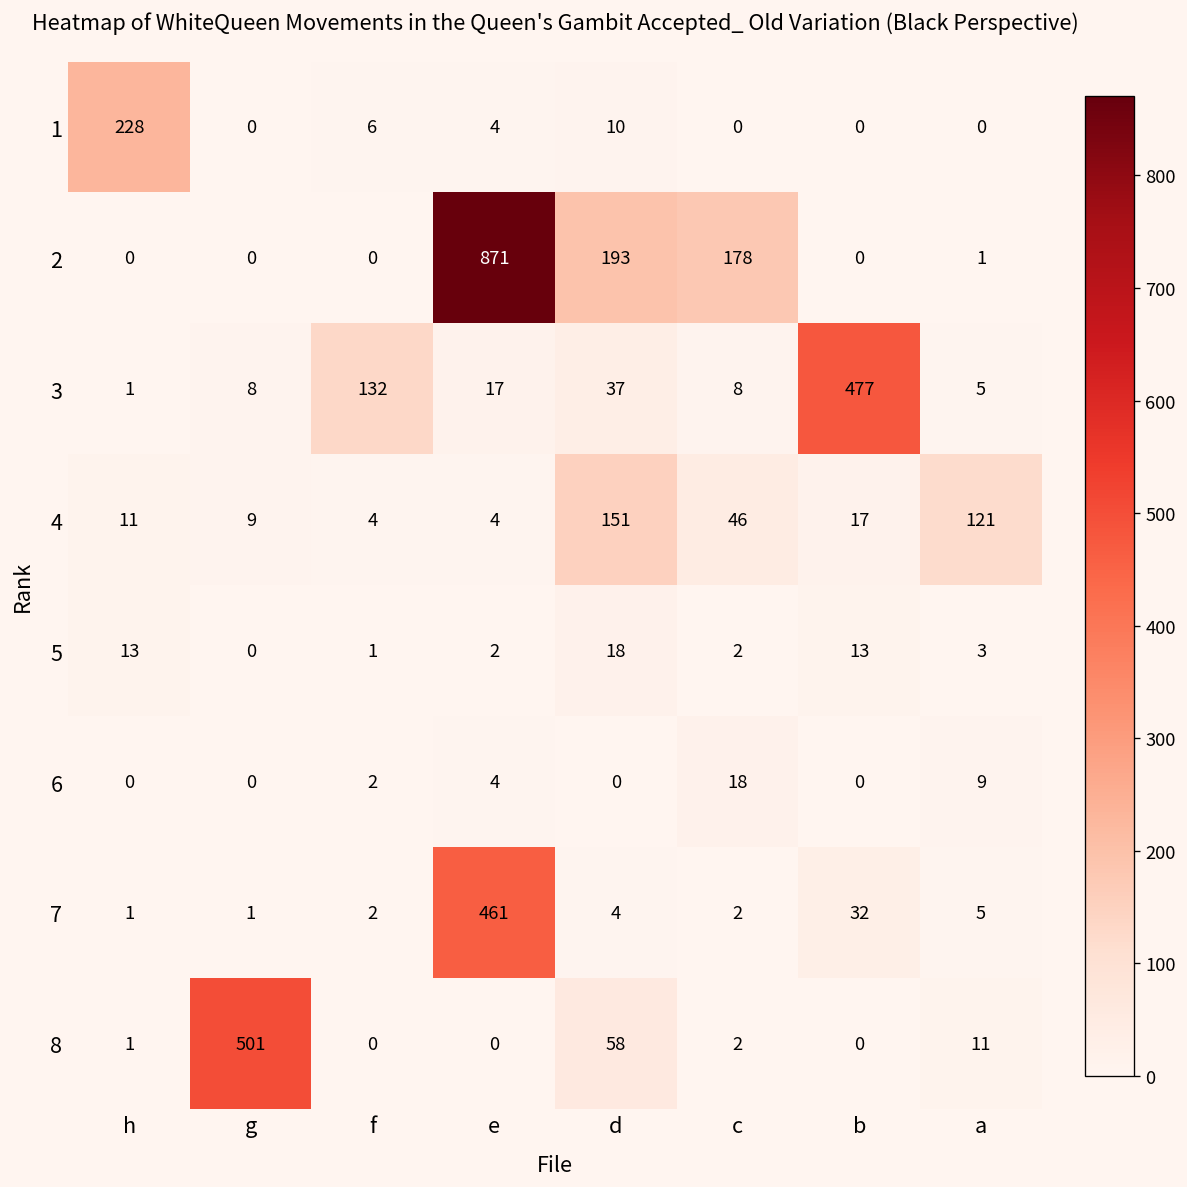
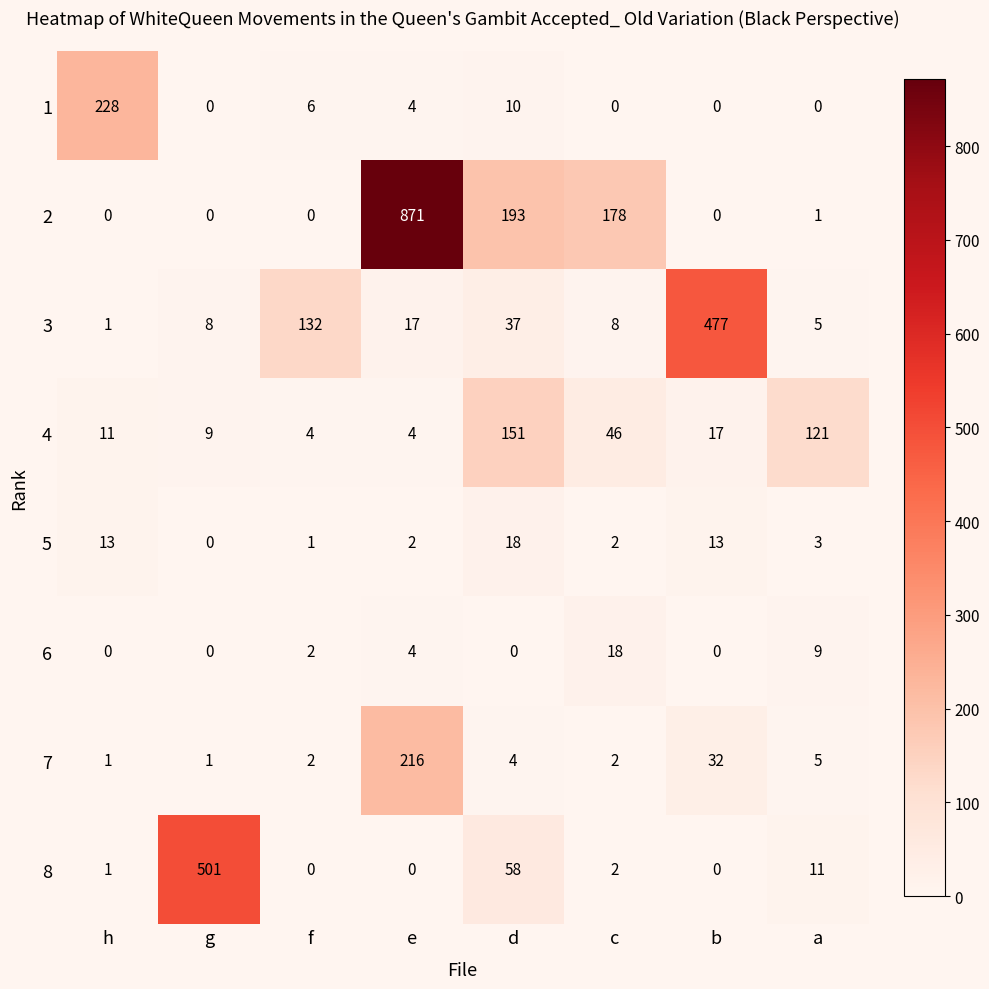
7, e: 461 -> 216
